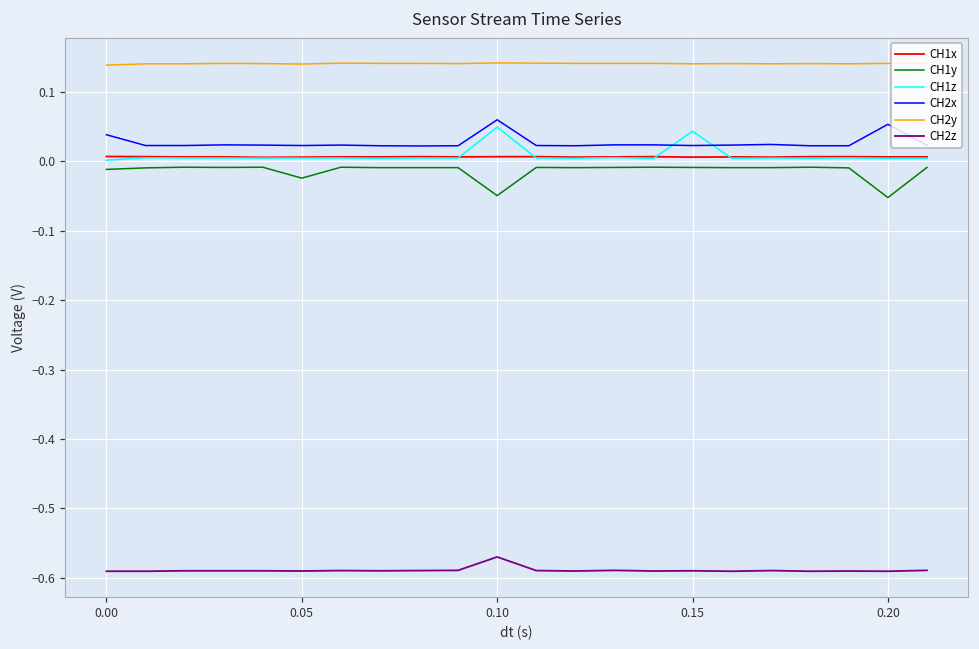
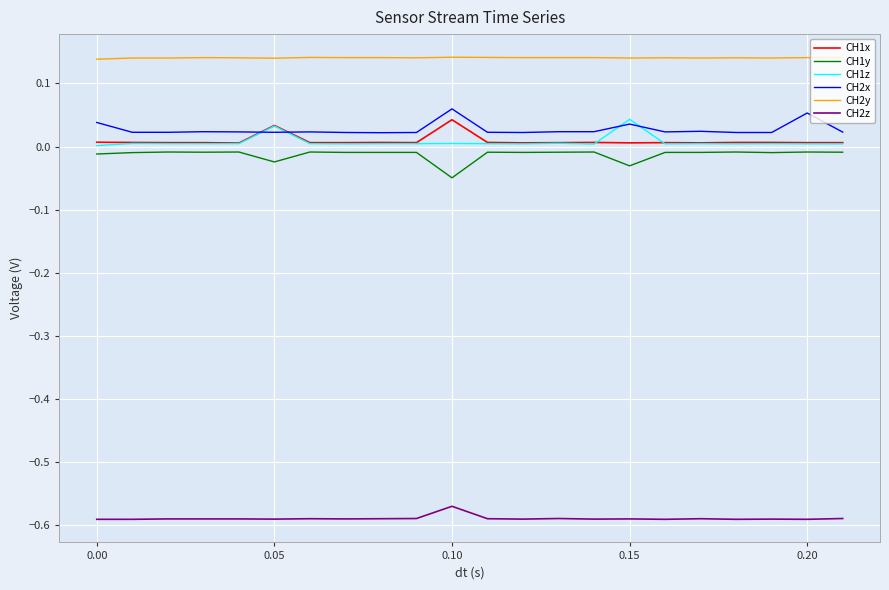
CH1x, 0.05: 0.01 -> 0.03
CH1z, 0.05: 0.00 -> 0.03
CH1x, 0.10: 0.01 -> 0.04
CH1z, 0.10: 0.05 -> 0.00
CH1y, 0.15: -0.01 -> -0.03
CH2x, 0.15: 0.02 -> 0.04
CH1y, 0.20: -0.05 -> -0.01
